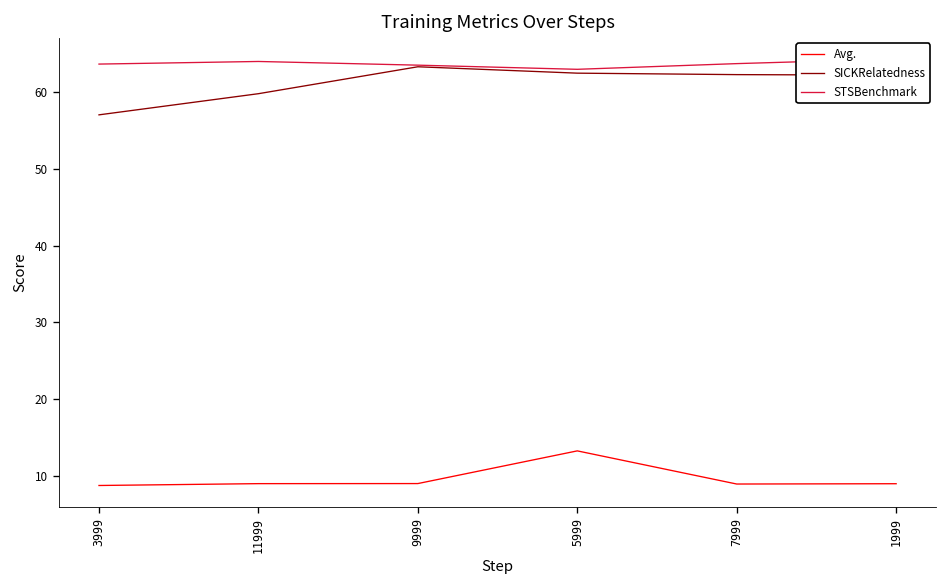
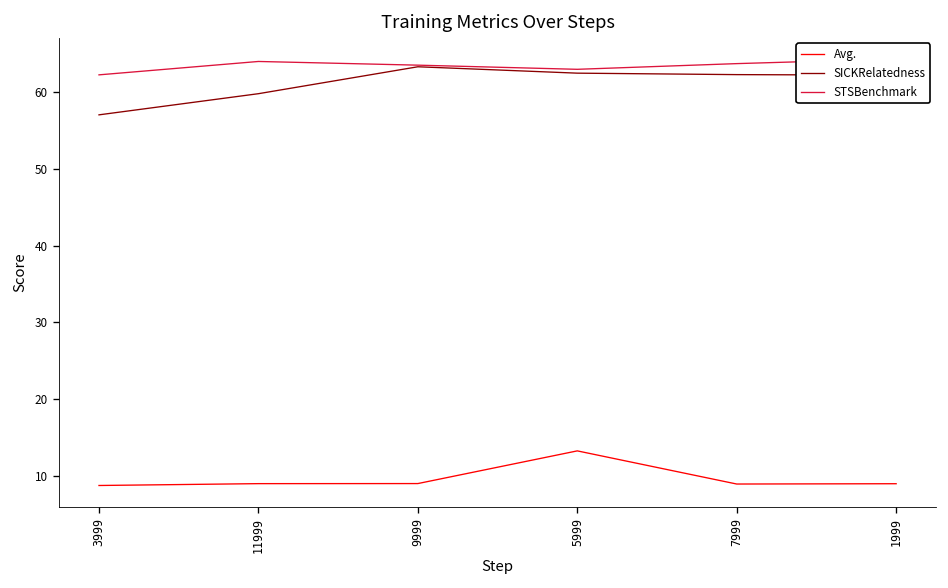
STSBenchmark, 3999: 64 -> 62
